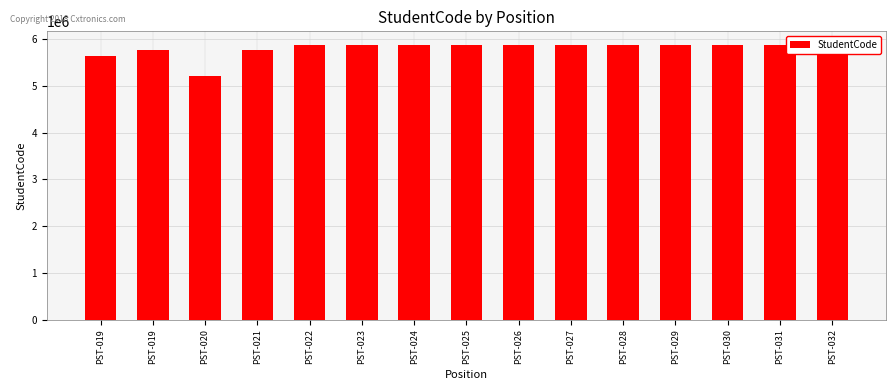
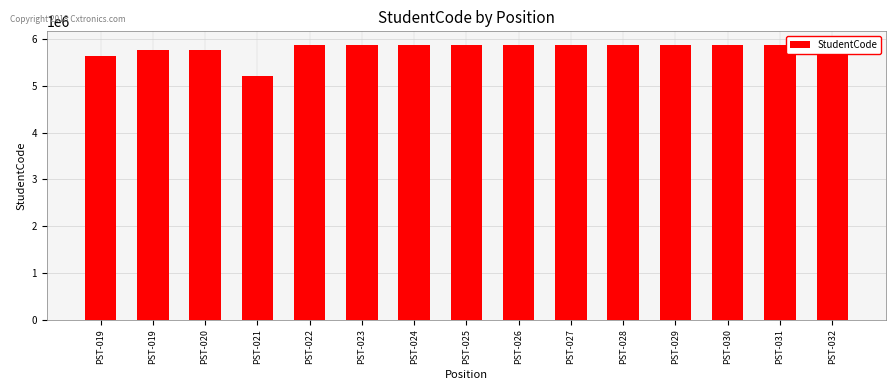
PST-020: 5200000 -> 5800000
PST-021: 5800000 -> 5200000
